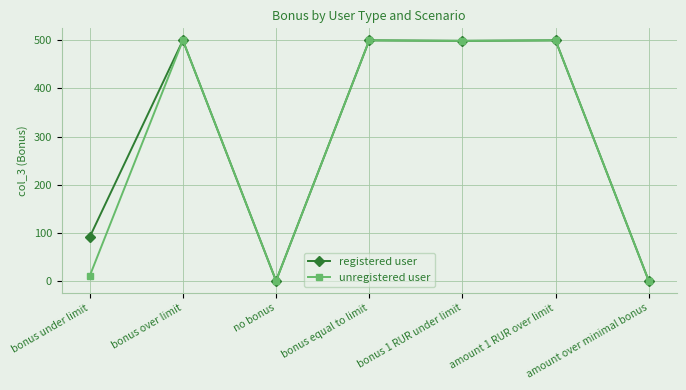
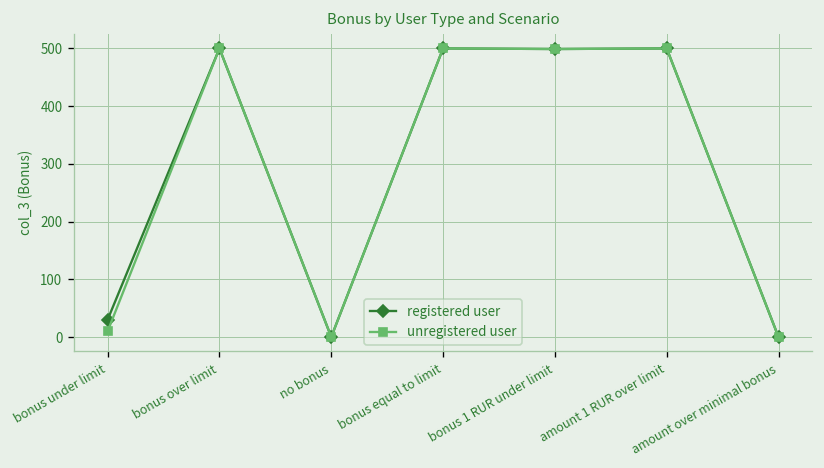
registered user, bonus under limit: 90 -> 30
